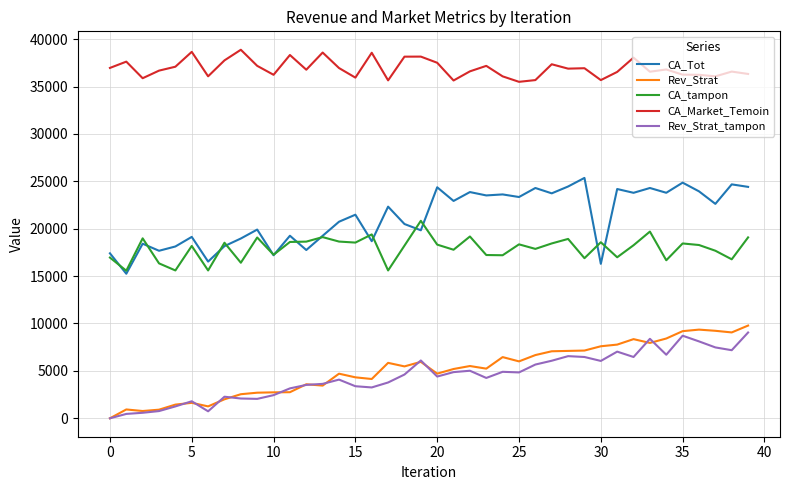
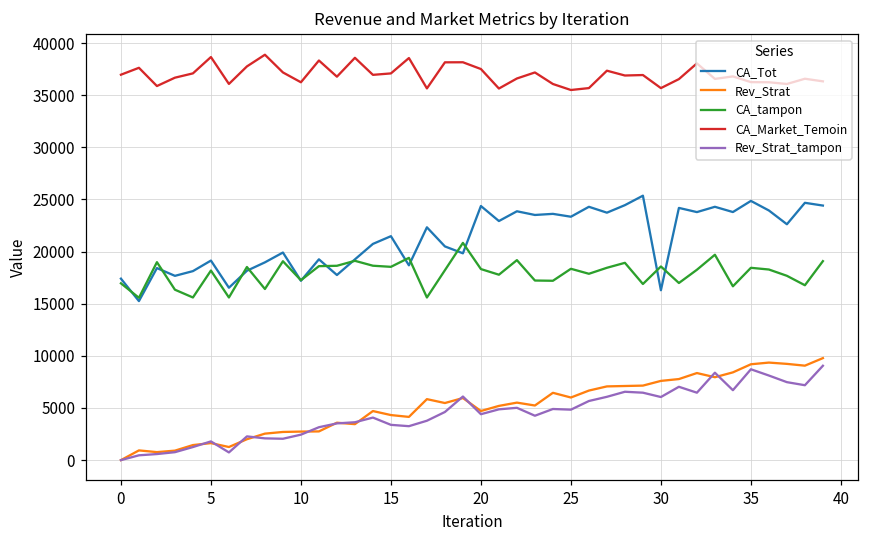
CA_Market_Temoin, 15: 36000 -> 37000
